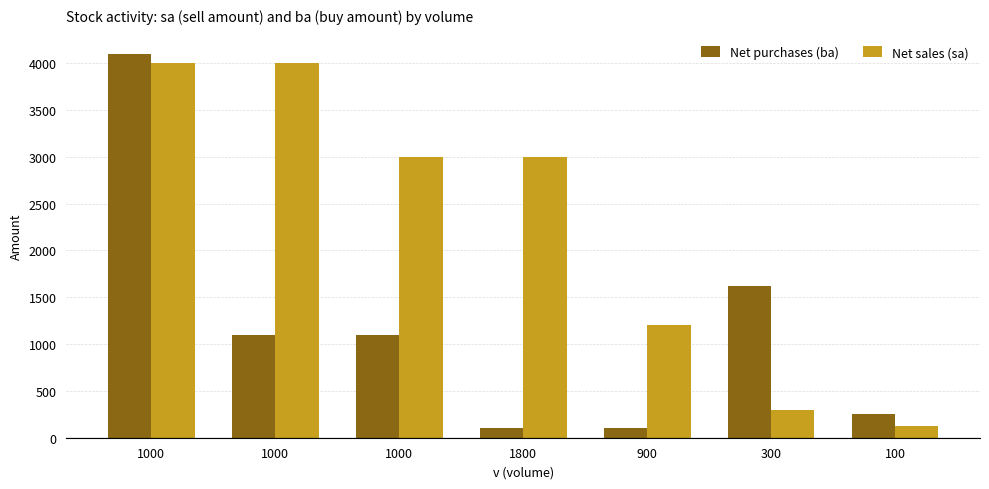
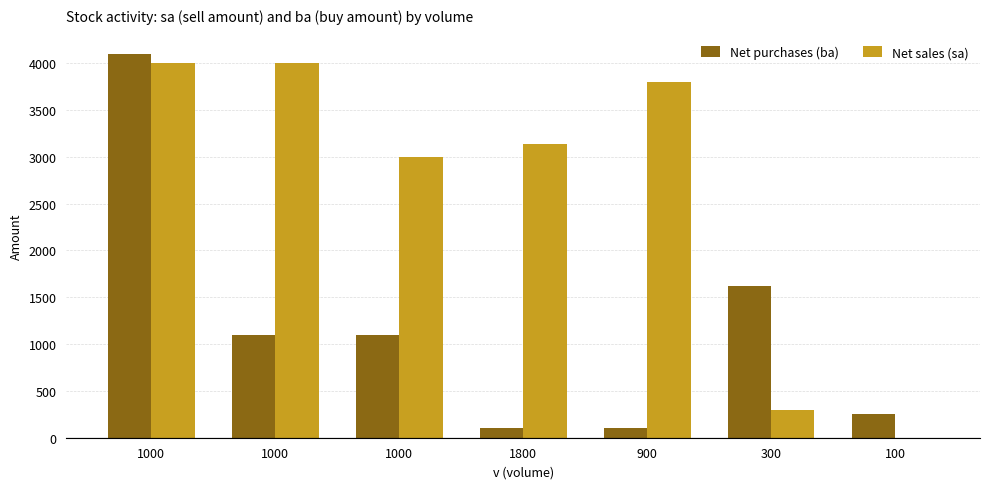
Net sales (sa), 1800: 3000 -> 3100
Net sales (sa), 900: 1200 -> 3800
Net sales (sa), 100: 100 -> 0
